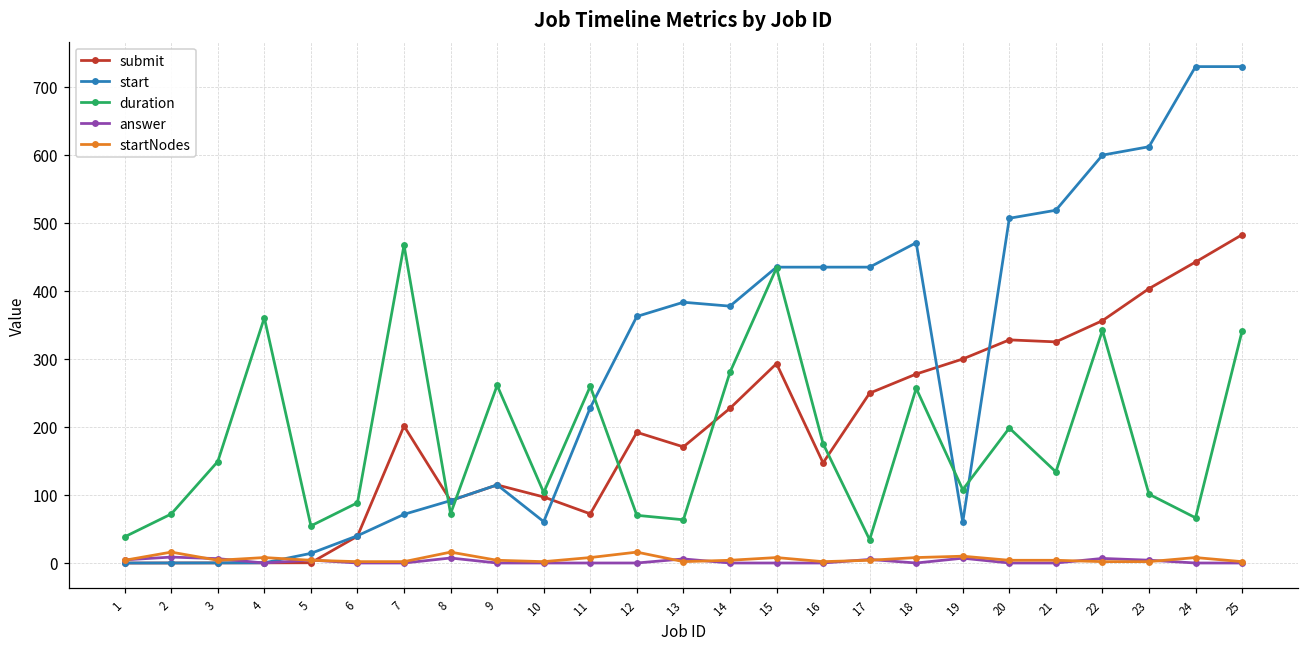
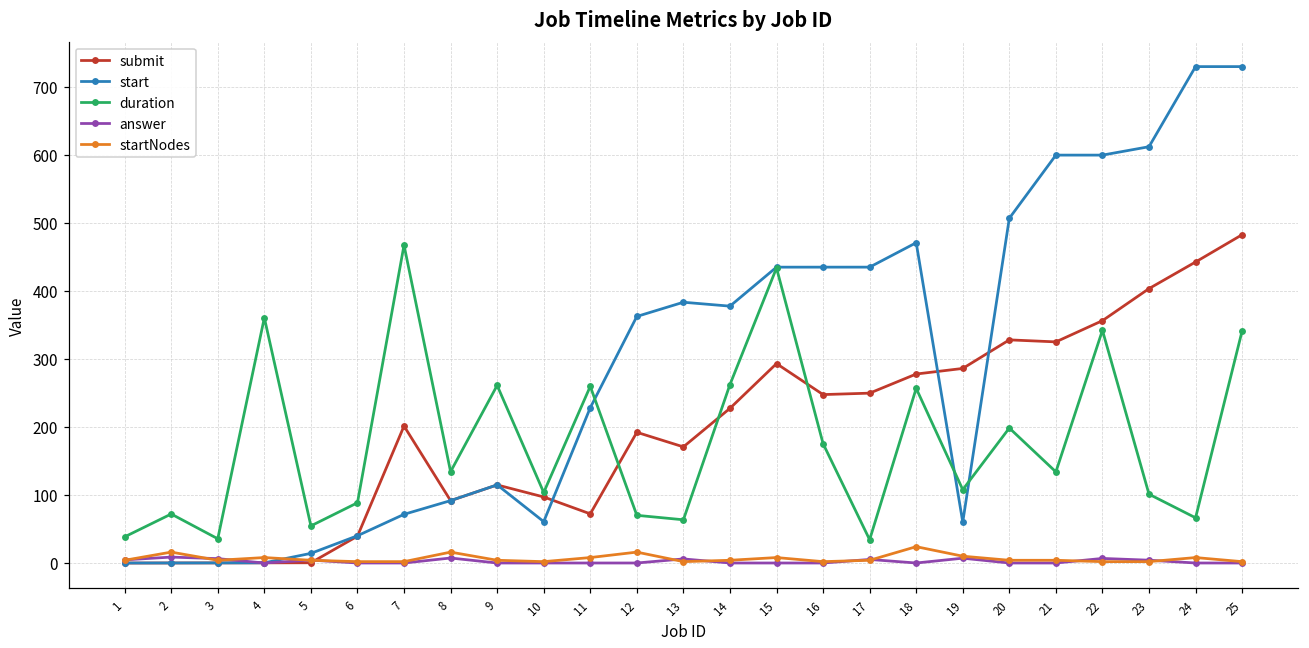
duration, 3: 150 -> 40
duration, 8: 70 -> 130
duration, 14: 280 -> 260
submit, 16: 150 -> 250
startNodes, 18: 10 -> 20
submit, 19: 300 -> 290
start, 21: 520 -> 600
